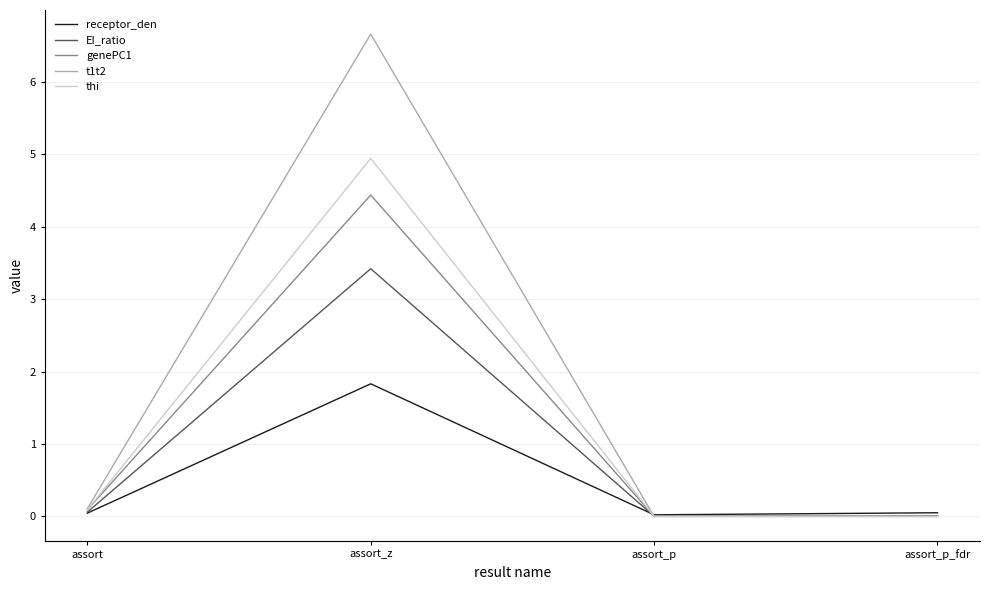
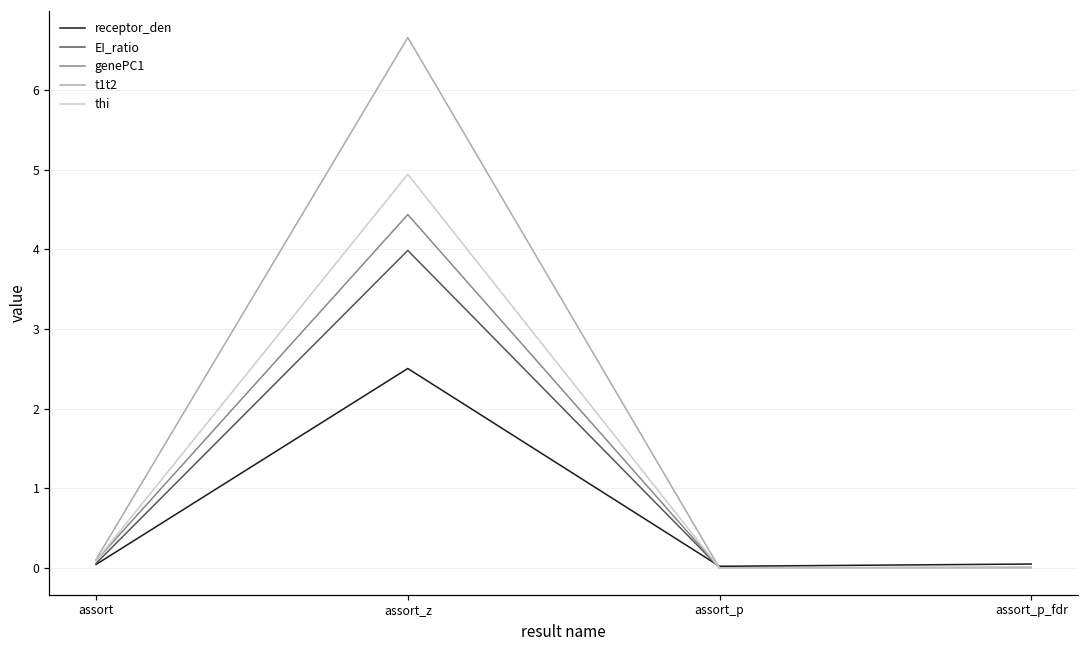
receptor_den, assort_z: 1.8 -> 2.5
EI_ratio, assort_z: 3.4 -> 4.0
